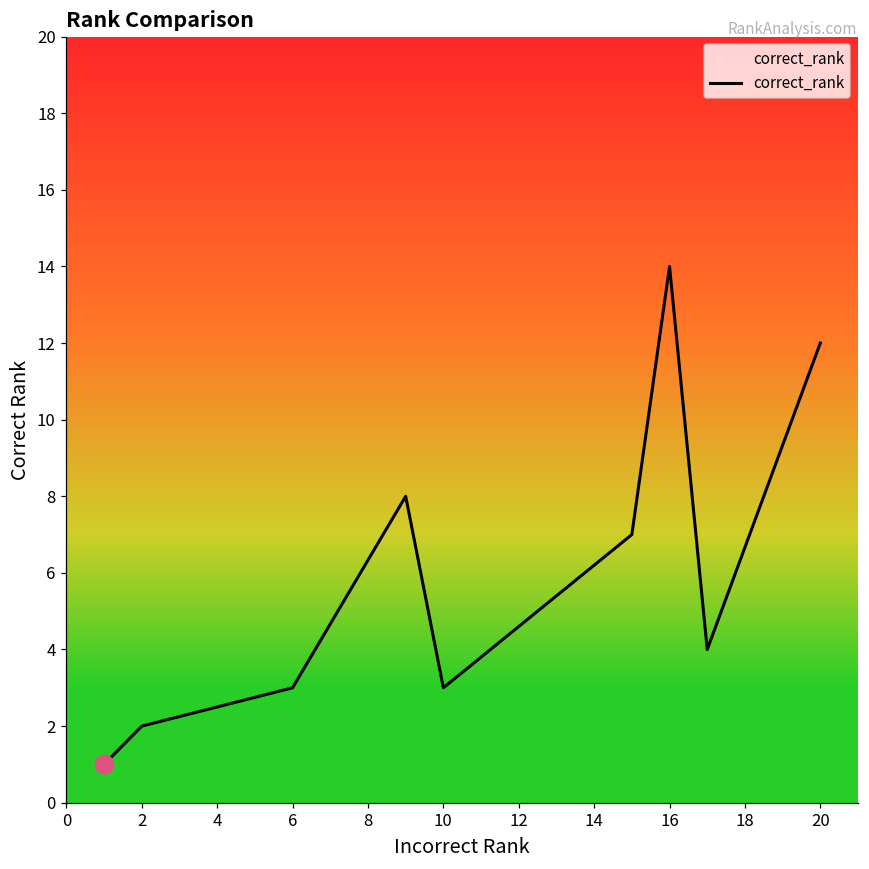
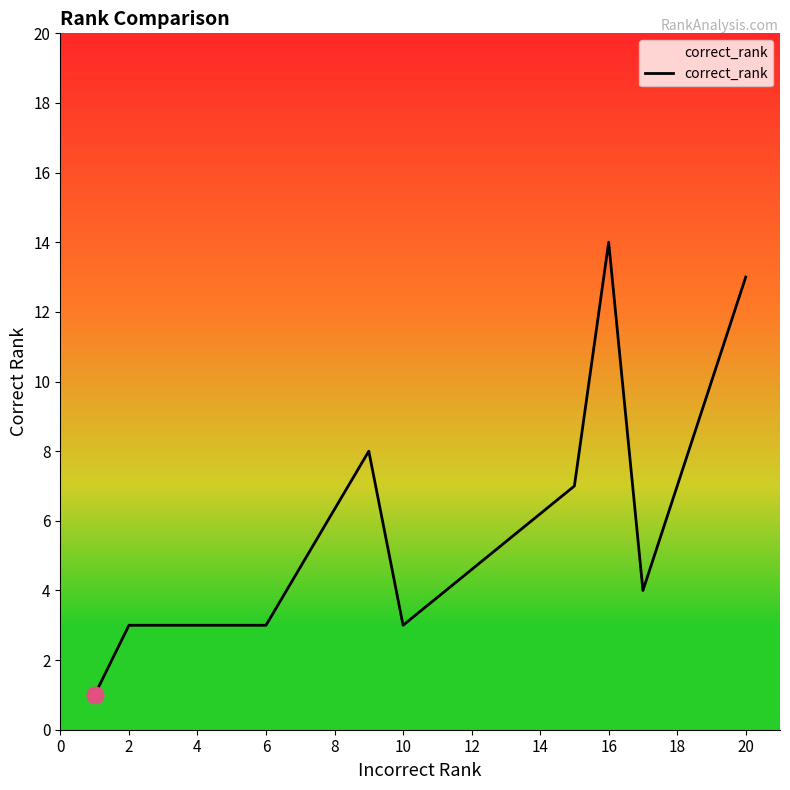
correct_rank, 2: 2 -> 3
correct_rank, 20: 12 -> 13
